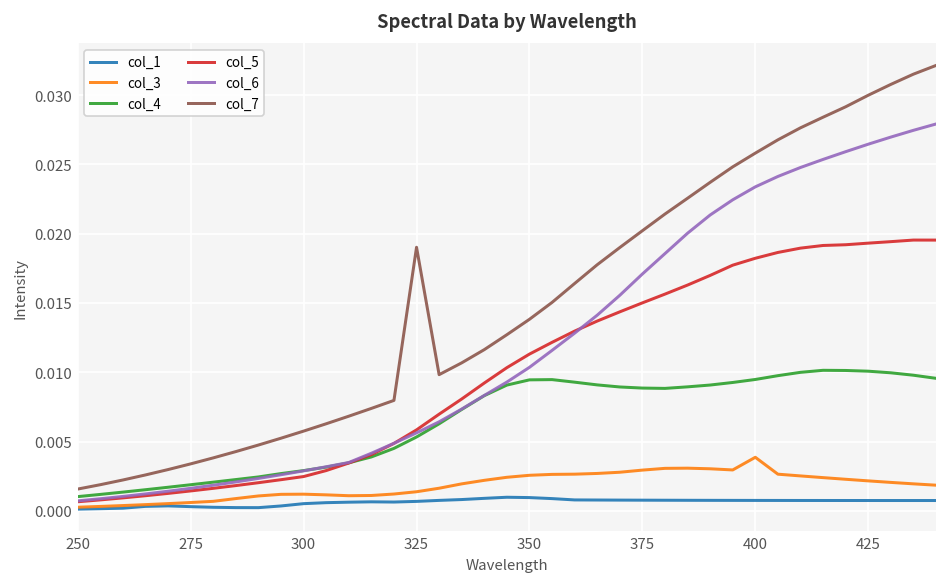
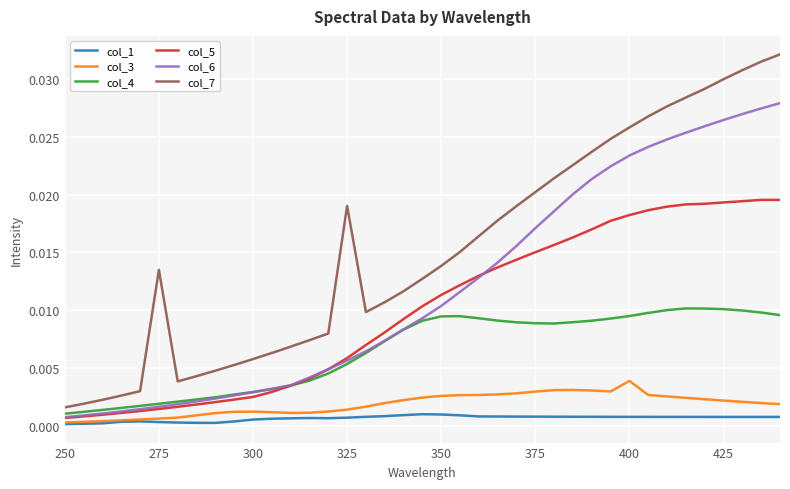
col_7, 275: 0.0034 -> 0.0135
